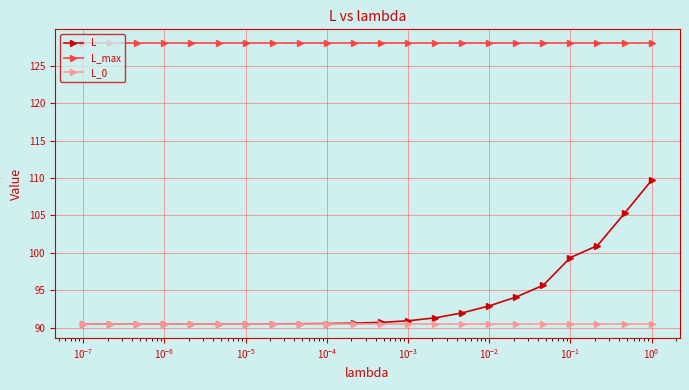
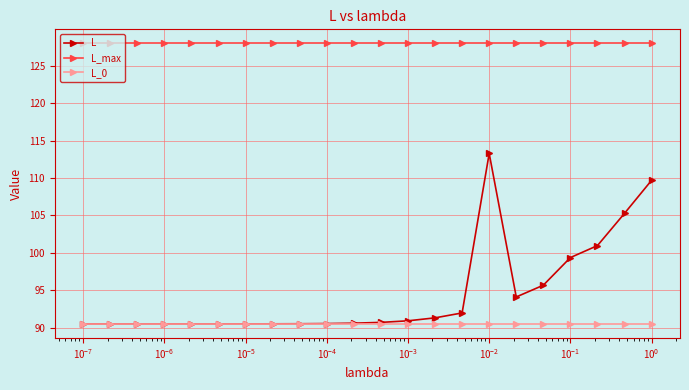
L, 10^-2: 93 -> 113
